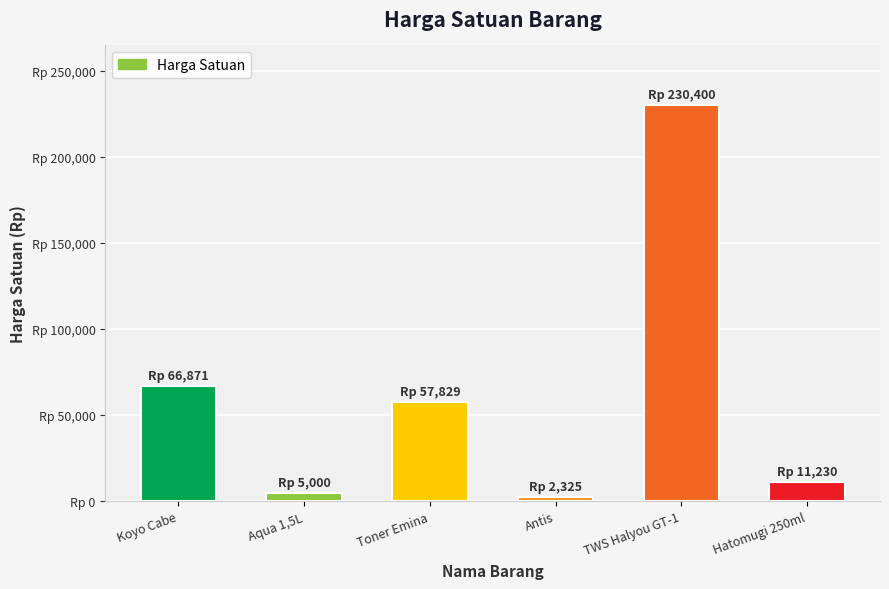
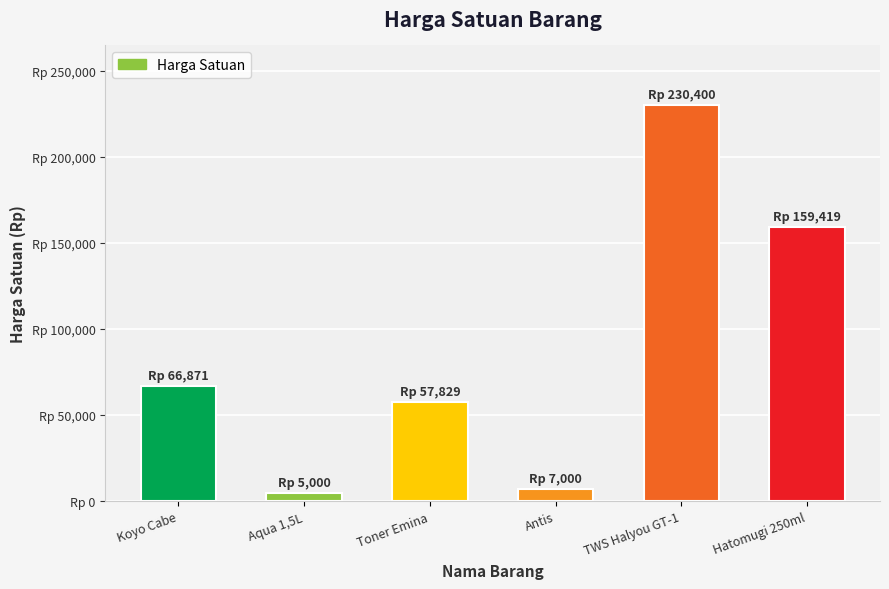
Antis: 2,325 -> 7,000
Hatomugi 250ml: 11,230 -> 159,419
